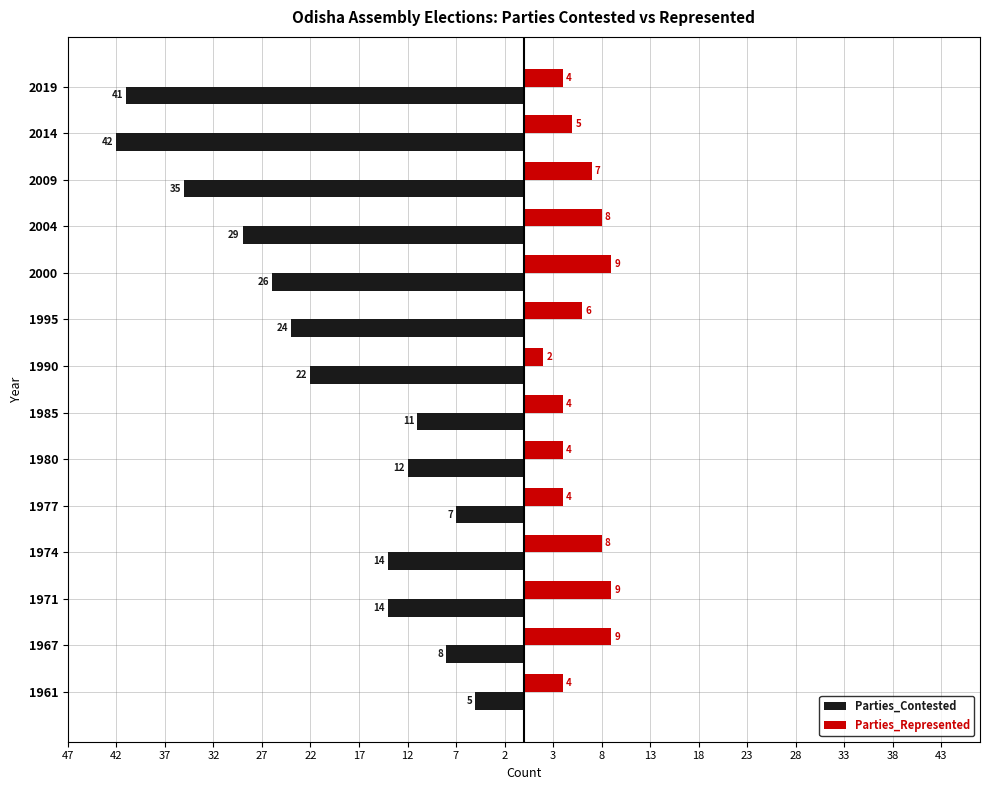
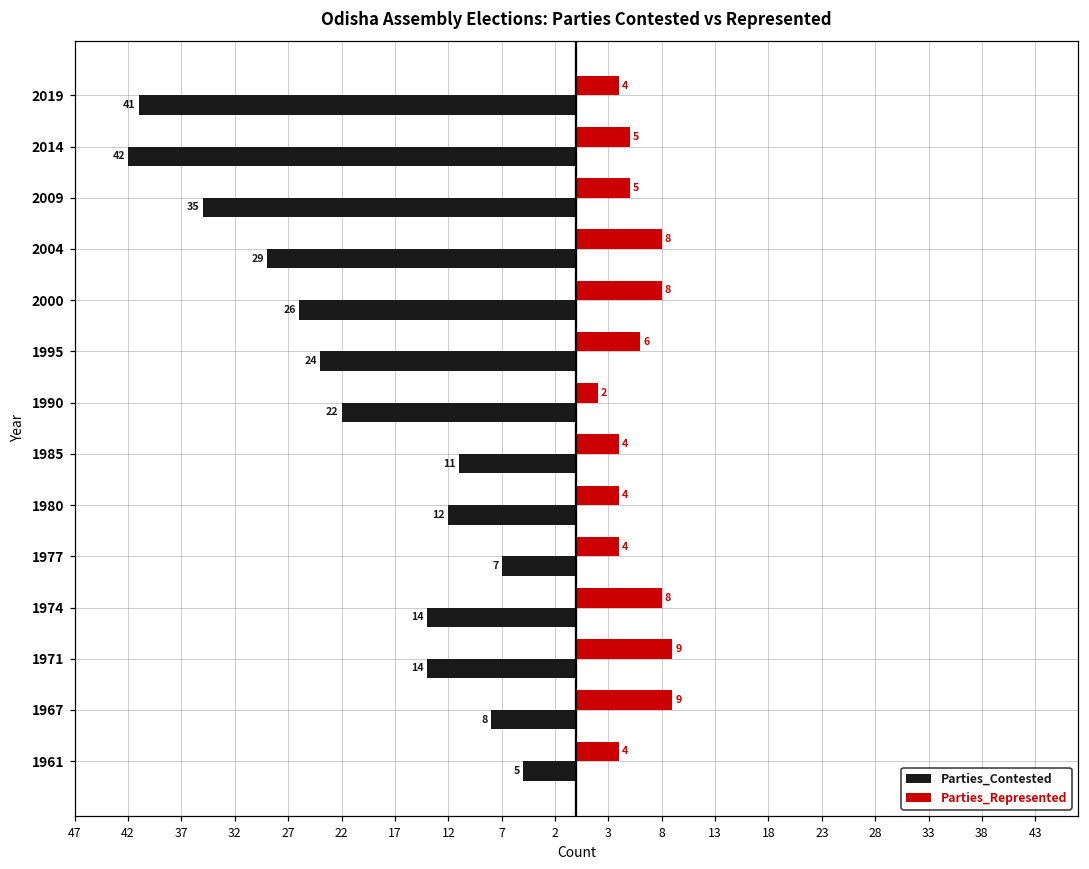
Parties_Represented, 2009: 7 -> 5
Parties_Represented, 2000: 9 -> 8
